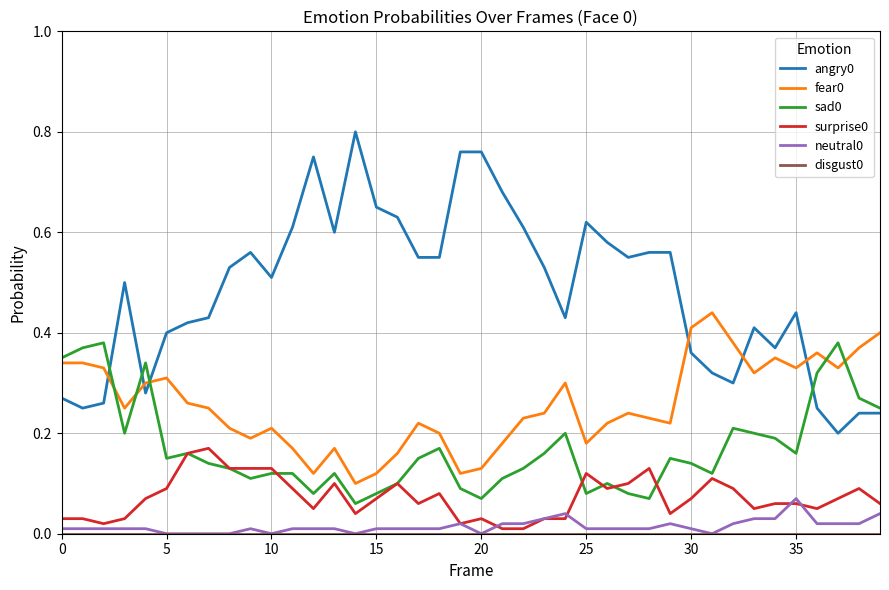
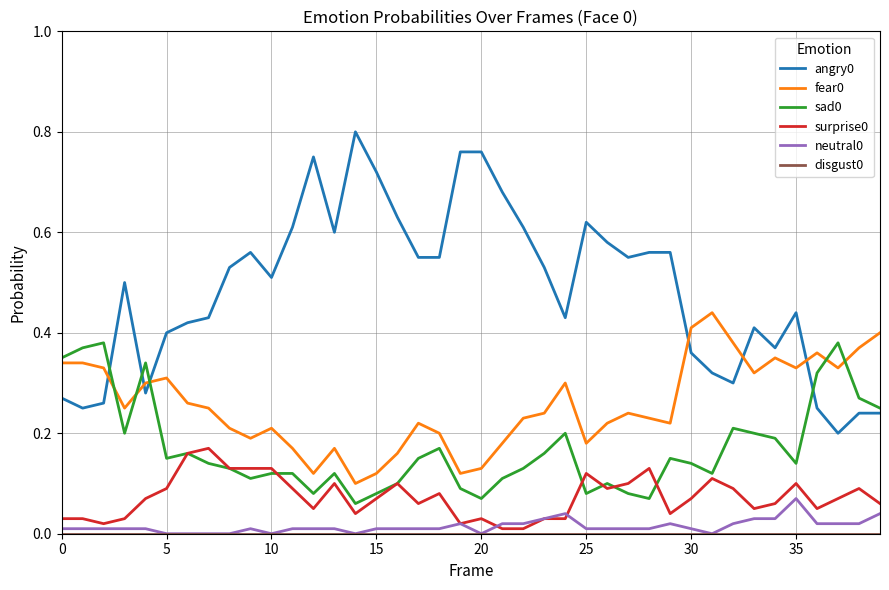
angry0, 15: 0.65 -> 0.72
sad0, 35: 0.16 -> 0.14
surprise0, 35: 0.06 -> 0.10
